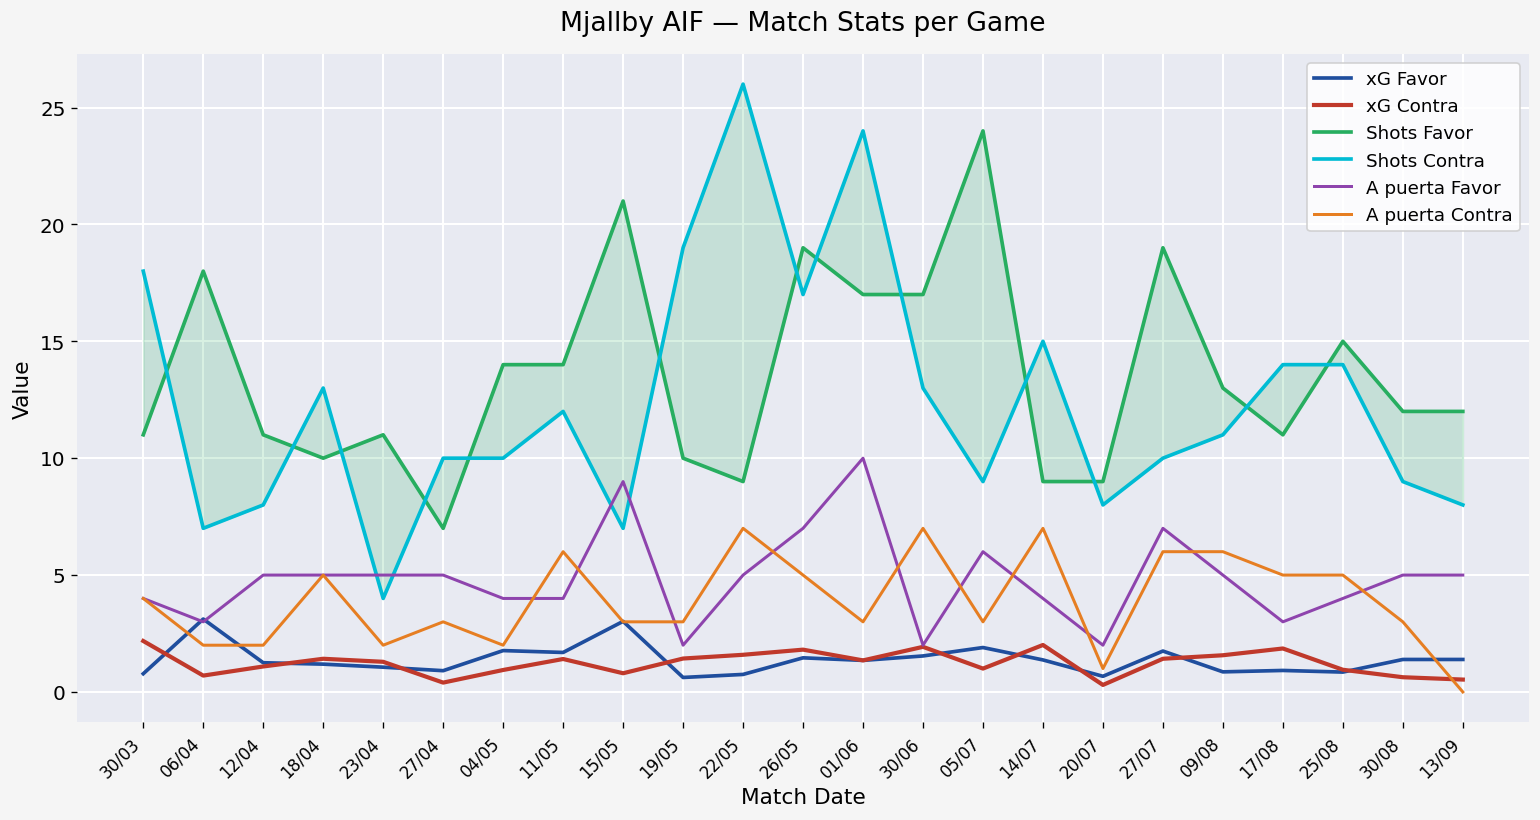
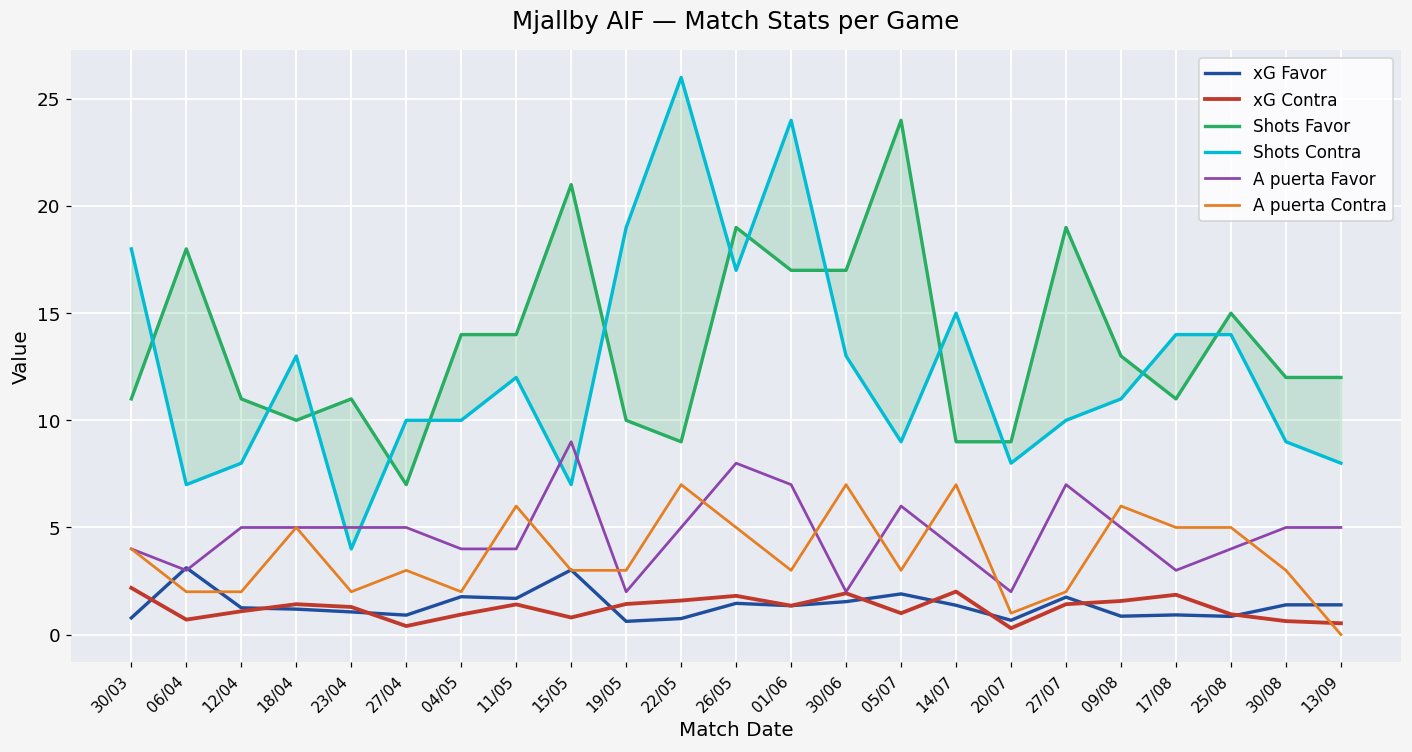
A puerta Favor, 26/05: 7 -> 8
A puerta Favor, 01/06: 10 -> 7
A puerta Contra, 27/07: 6 -> 2
